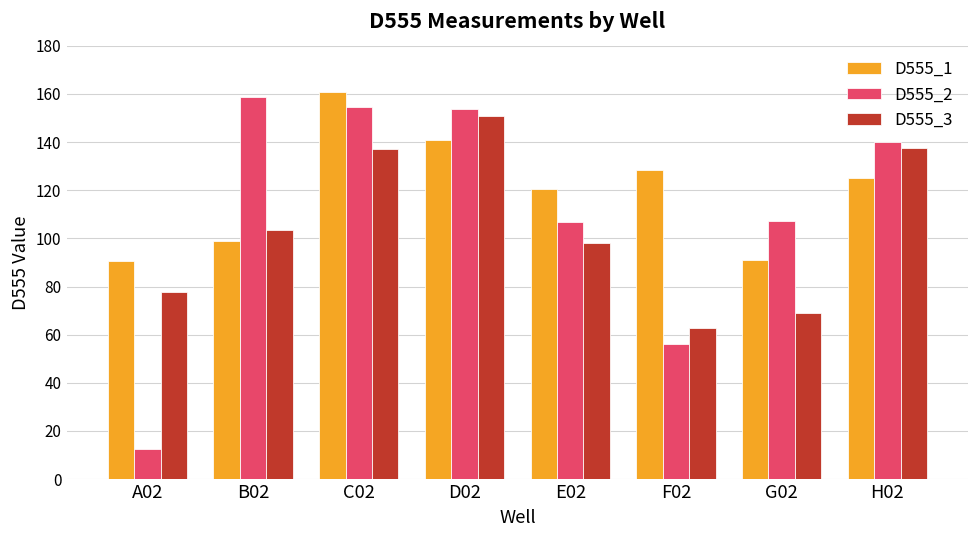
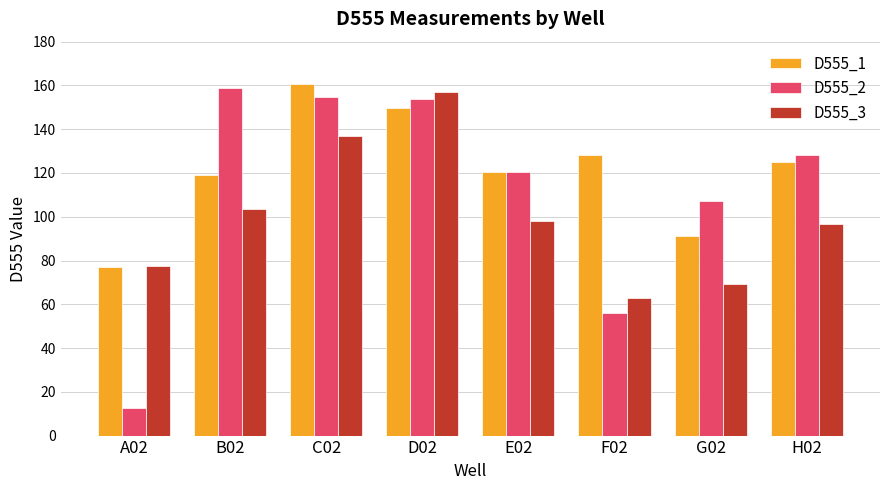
D555_1, A02: 91 -> 77
D555_1, B02: 99 -> 119
D555_1, D02: 141 -> 150
D555_3, D02: 151 -> 157
D555_2, E02: 107 -> 120
D555_2, H02: 140 -> 128
D555_3, H02: 138 -> 97
